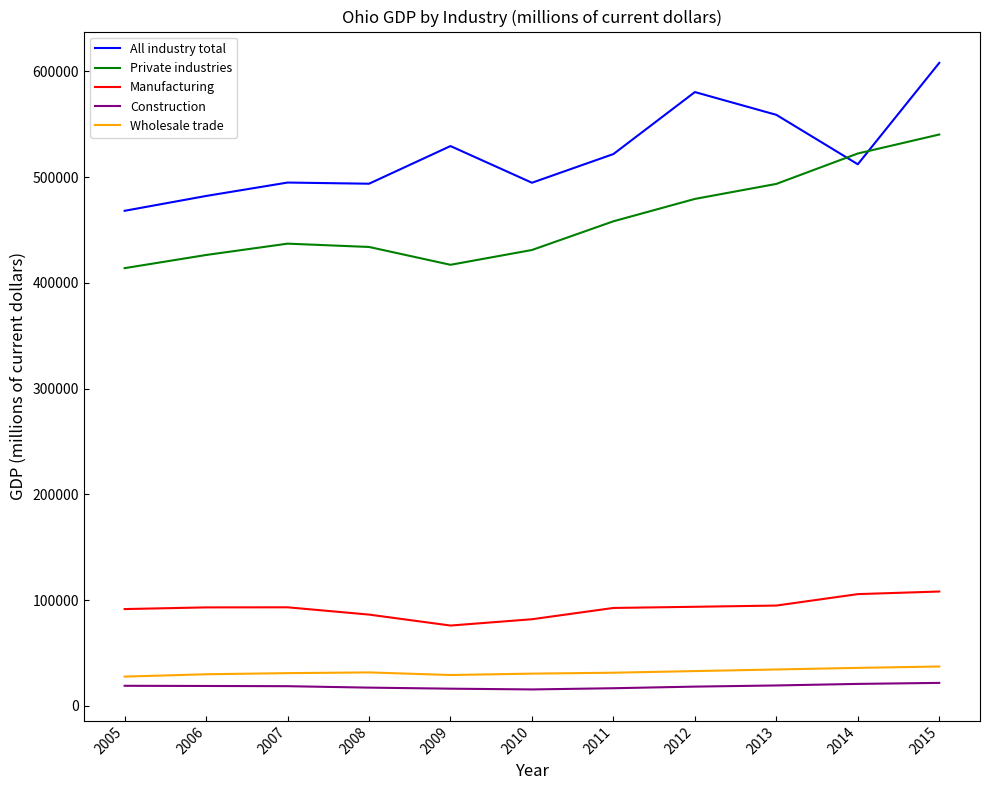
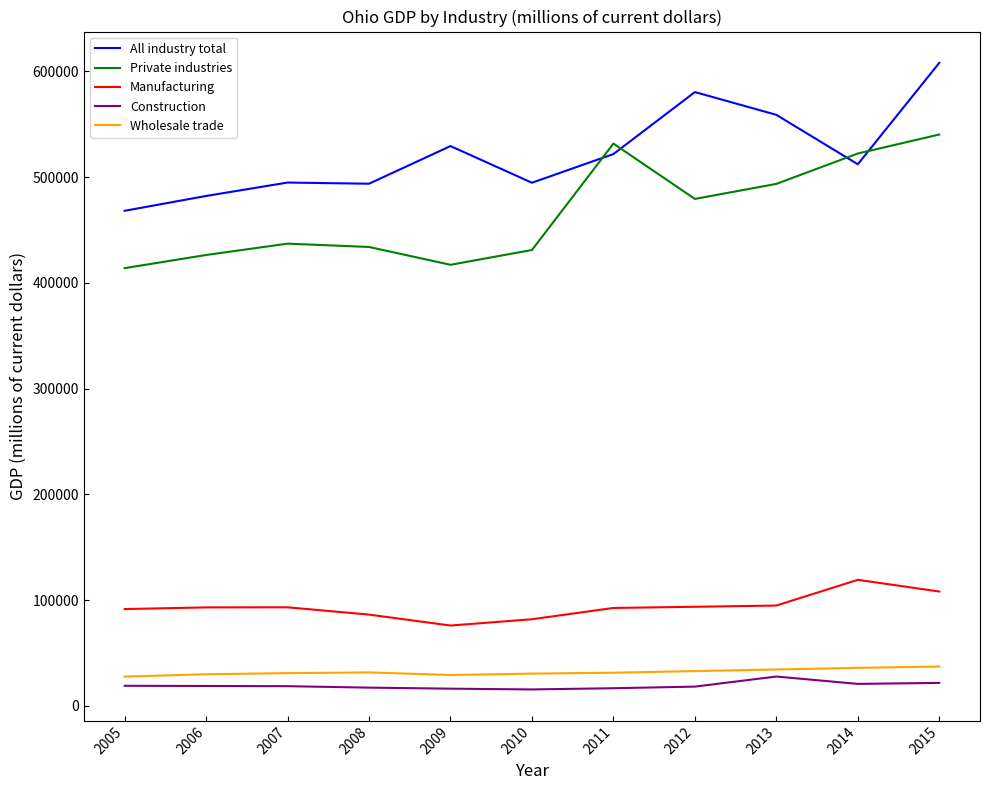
Private industries, 2011: 458000 -> 532000
Construction, 2013: 19000 -> 28000
Manufacturing, 2014: 106000 -> 119000
